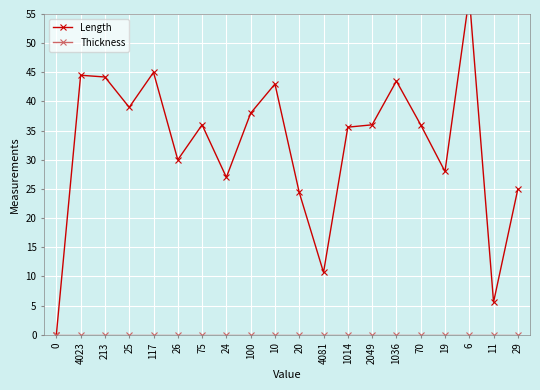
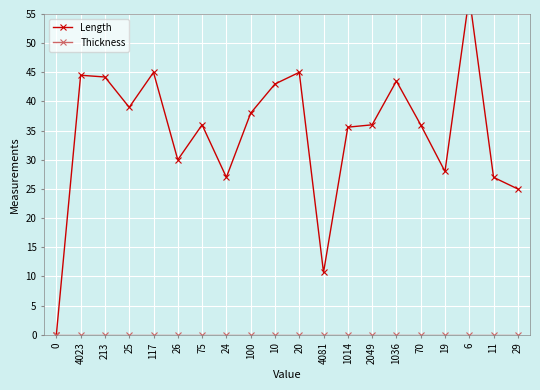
Length, 20: 24 -> 45
Length, 11: 6 -> 27
